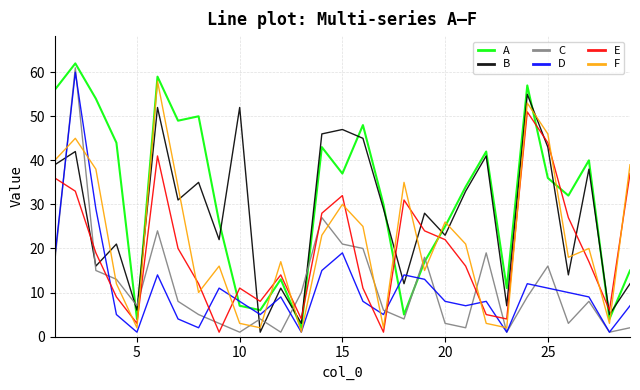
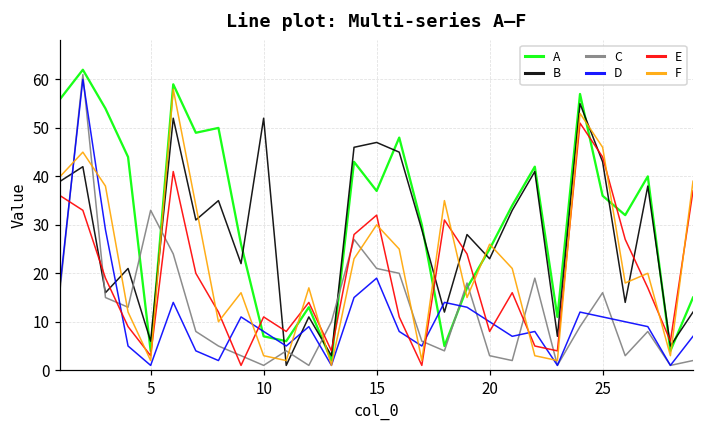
C, 5: 7 -> 33
D, 20: 8 -> 10
E, 20: 22 -> 8
